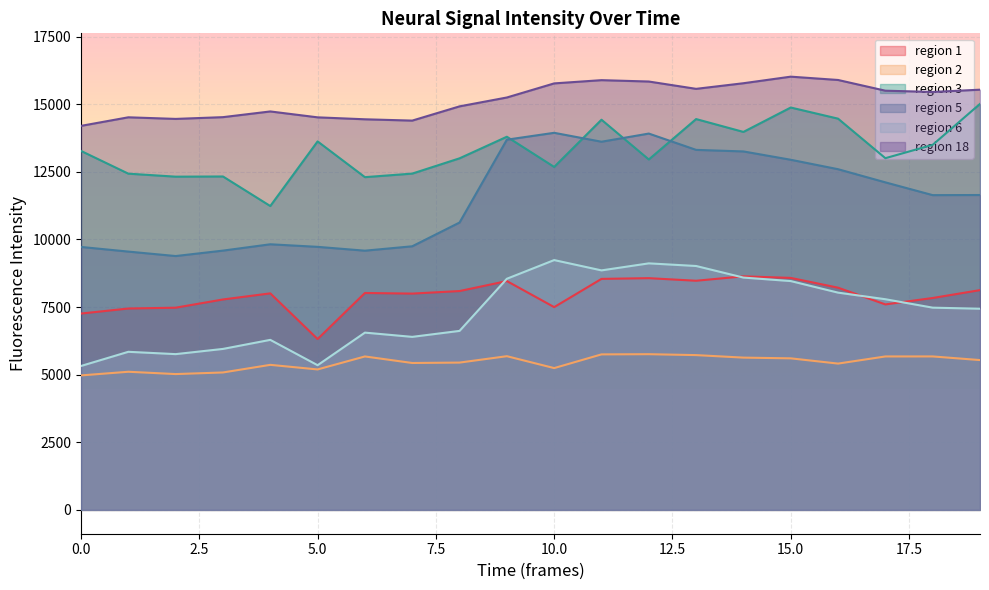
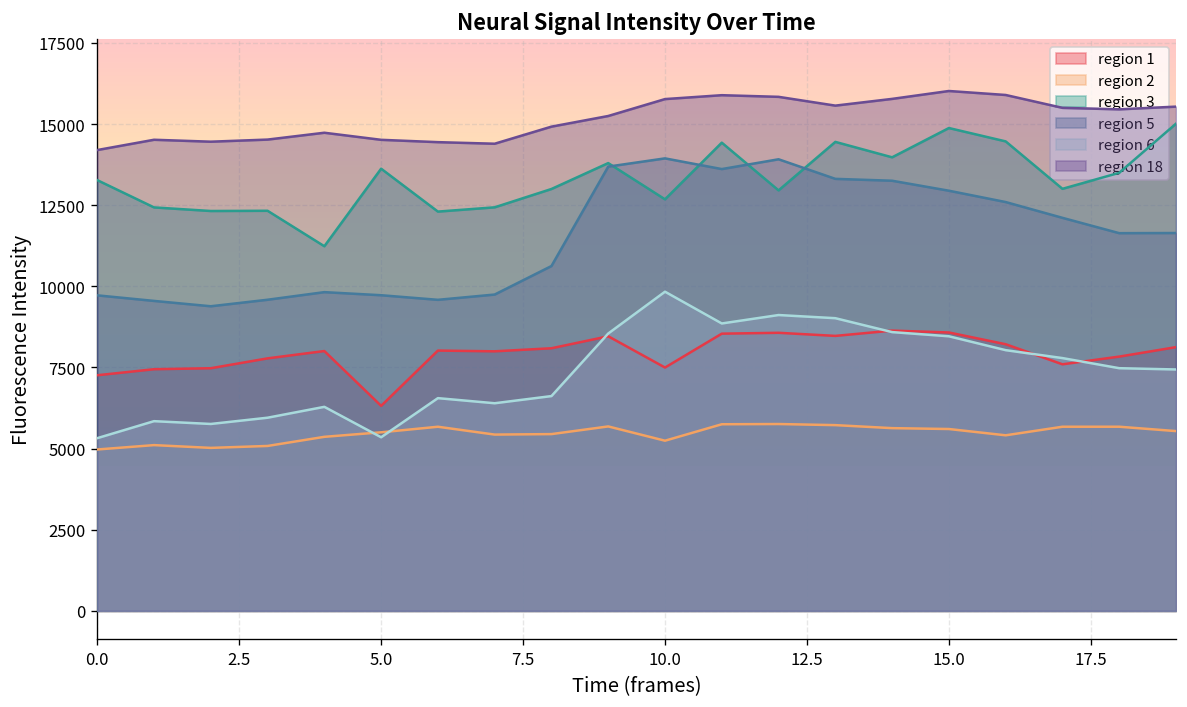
region 2, 5.0: 5200 -> 5500
region 6, 10.0: 9200 -> 9800
